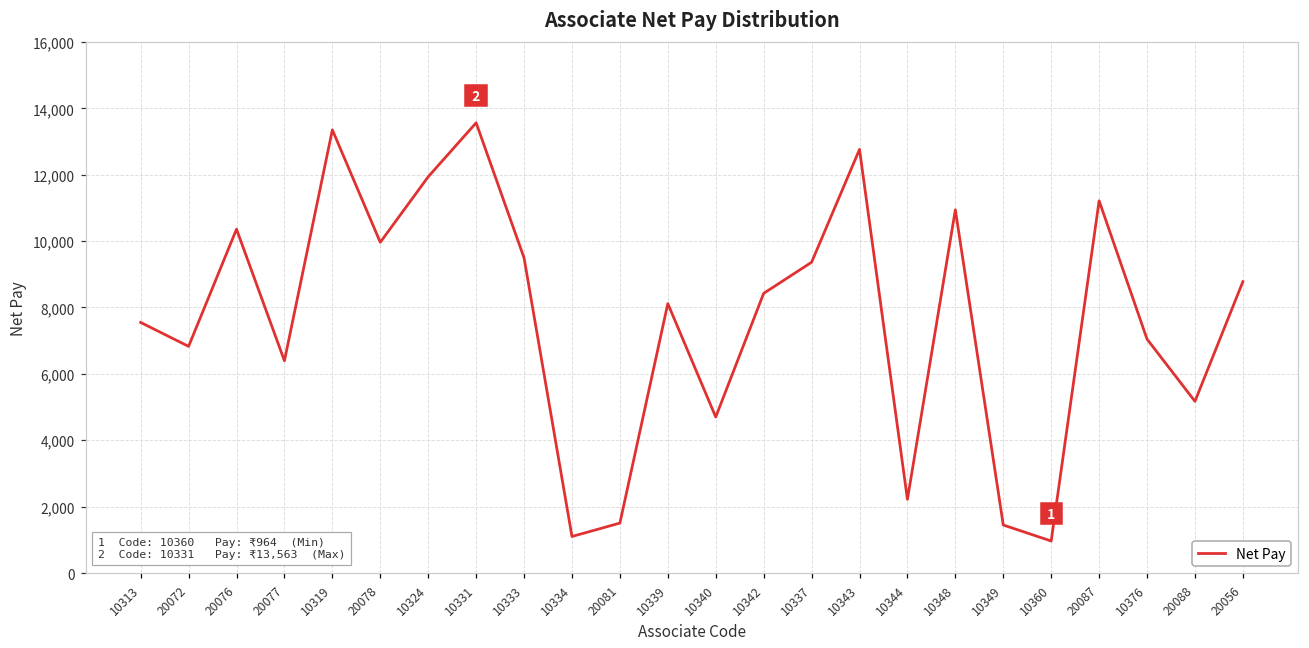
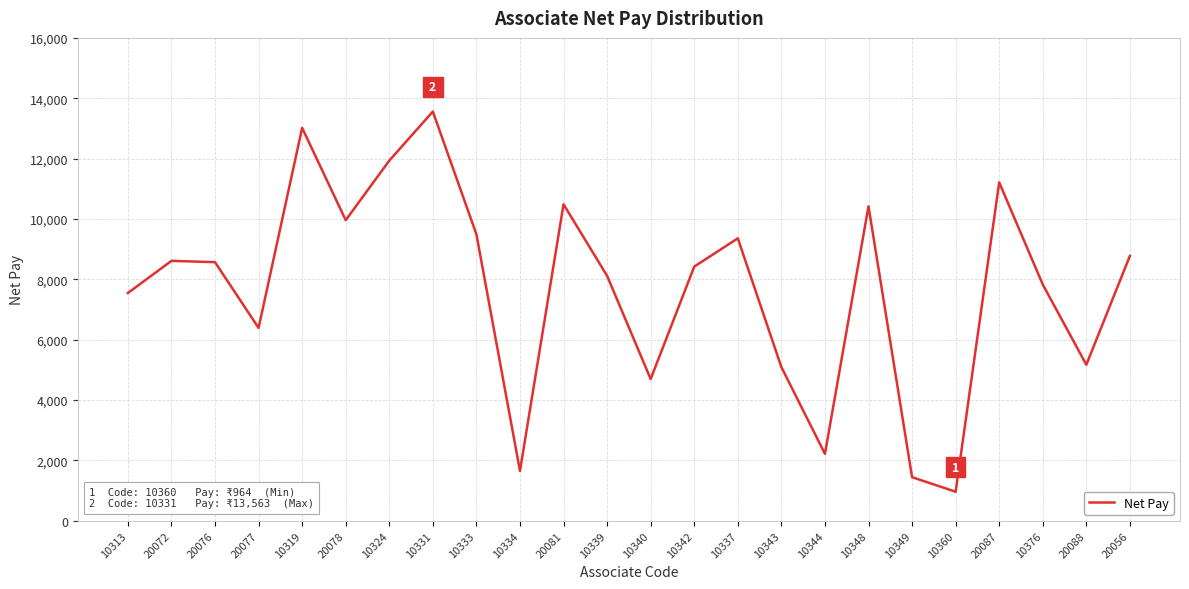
20072: 6,800 -> 8,600
20076: 10,400 -> 8,600
10319: 13,400 -> 13,000
10334: 1,100 -> 1,700
20081: 1,500 -> 10,500
10343: 12,800 -> 5,100
10348: 10,900 -> 10,400
10376: 7,000 -> 7,800
